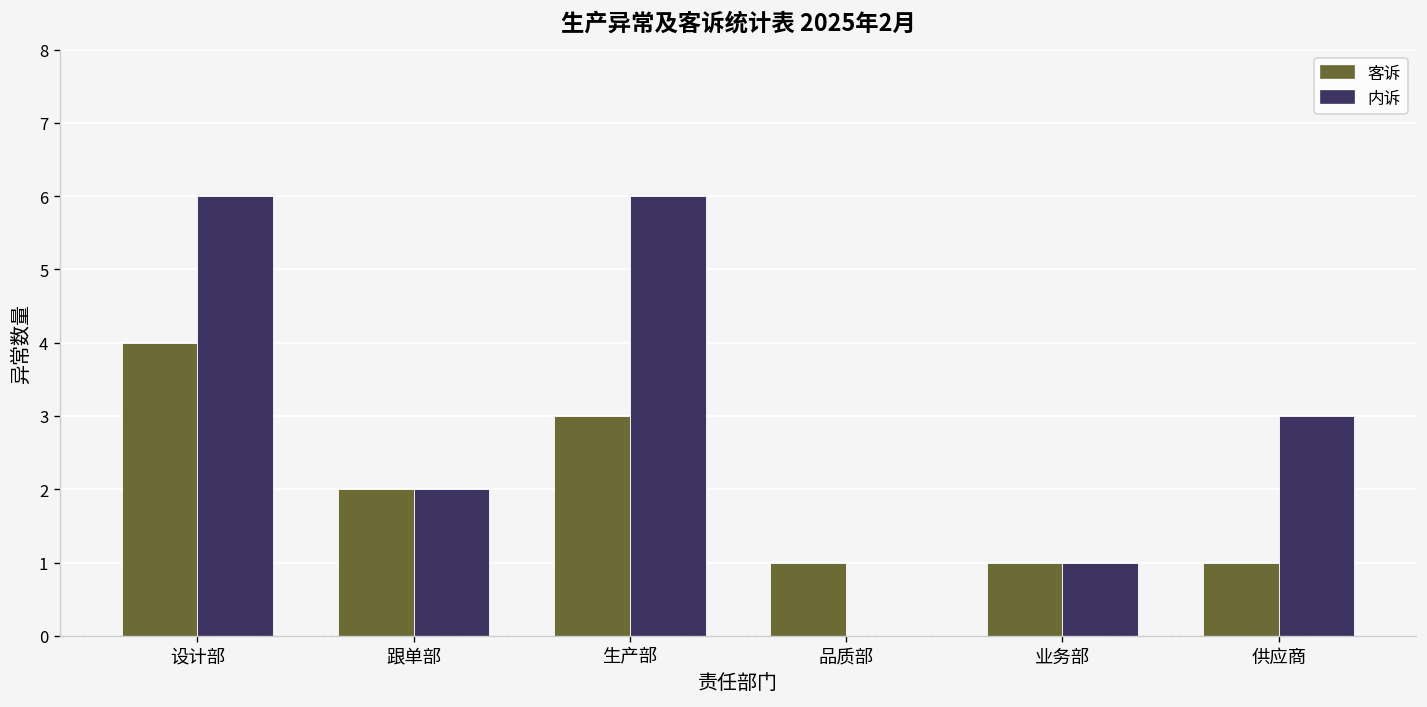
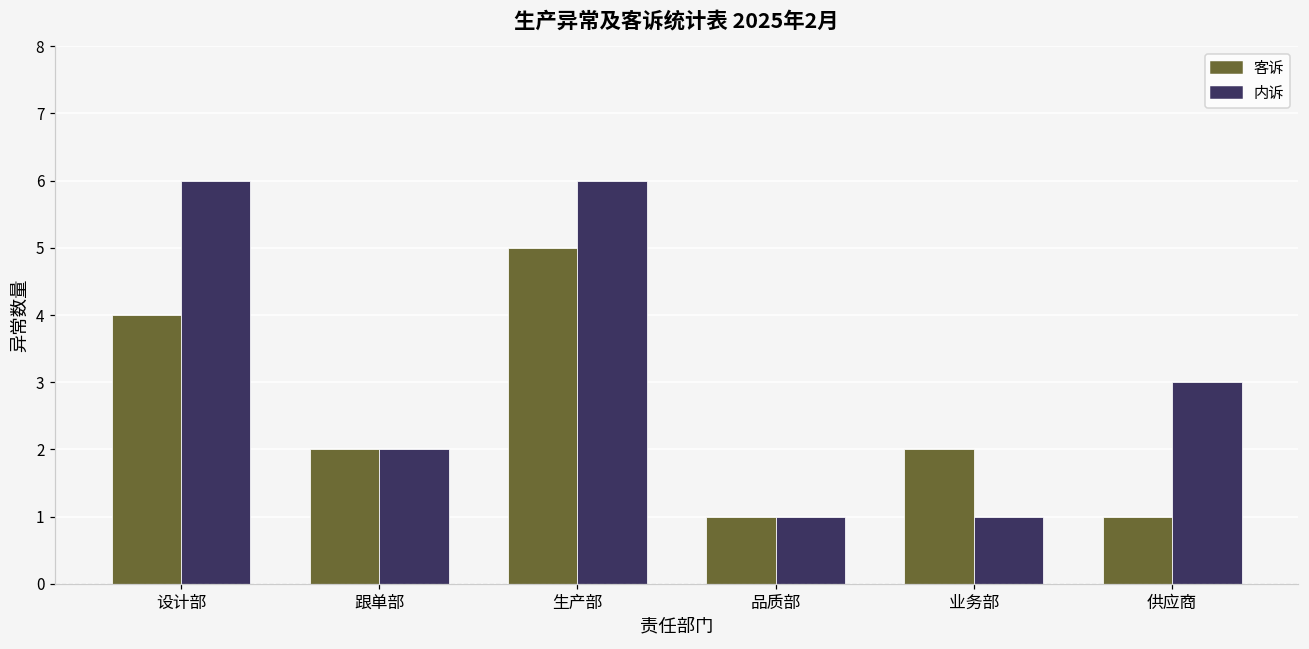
客诉, 生产部: 3 -> 5
内诉, 品质部: 0 -> 1
客诉, 业务部: 1 -> 2
